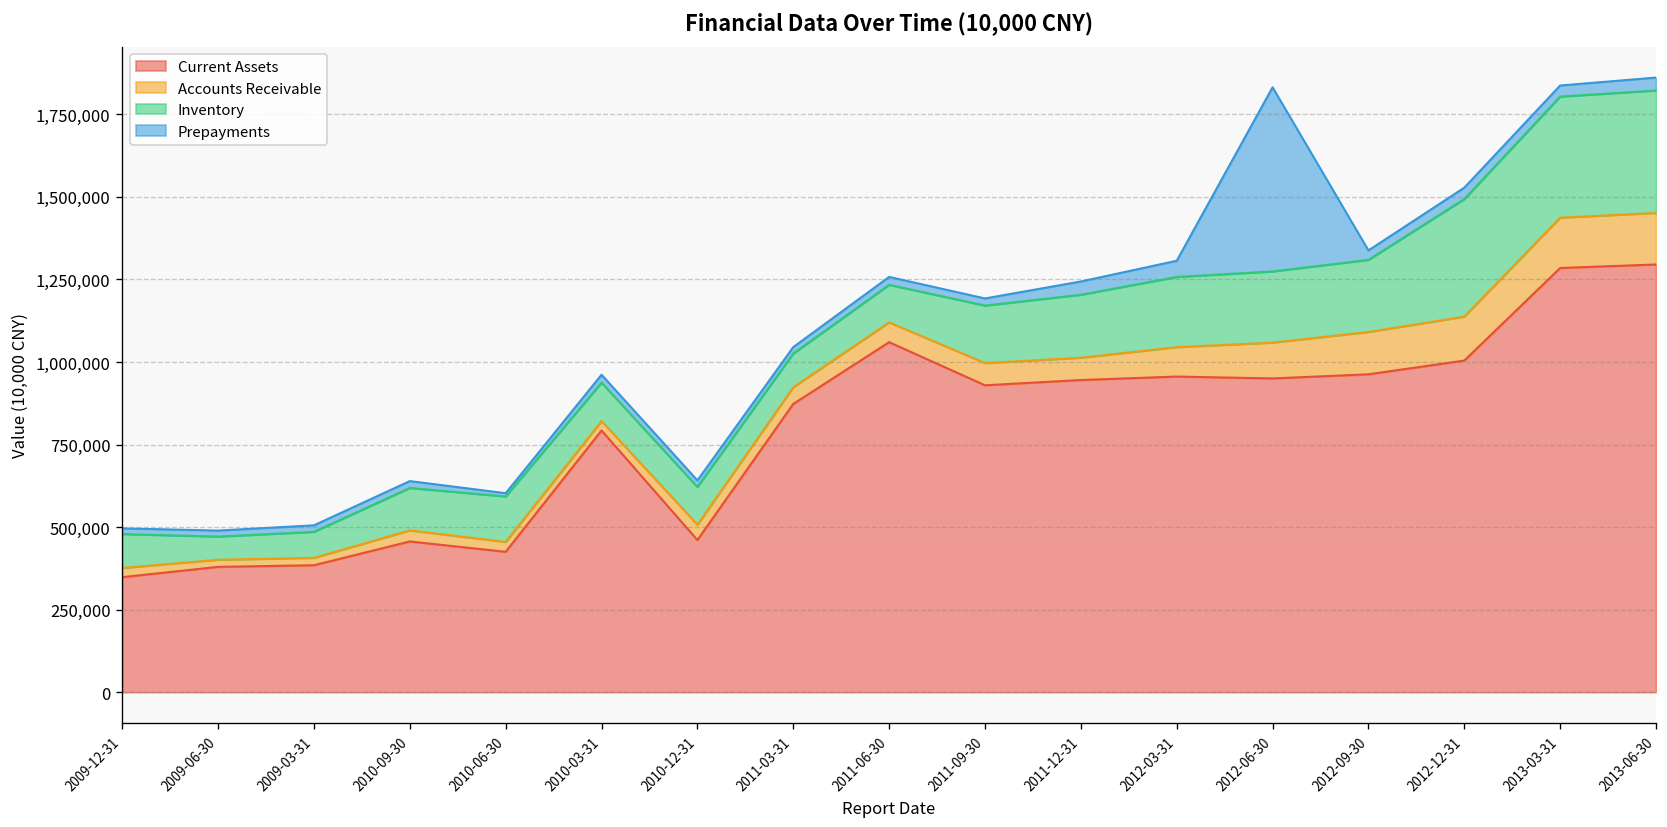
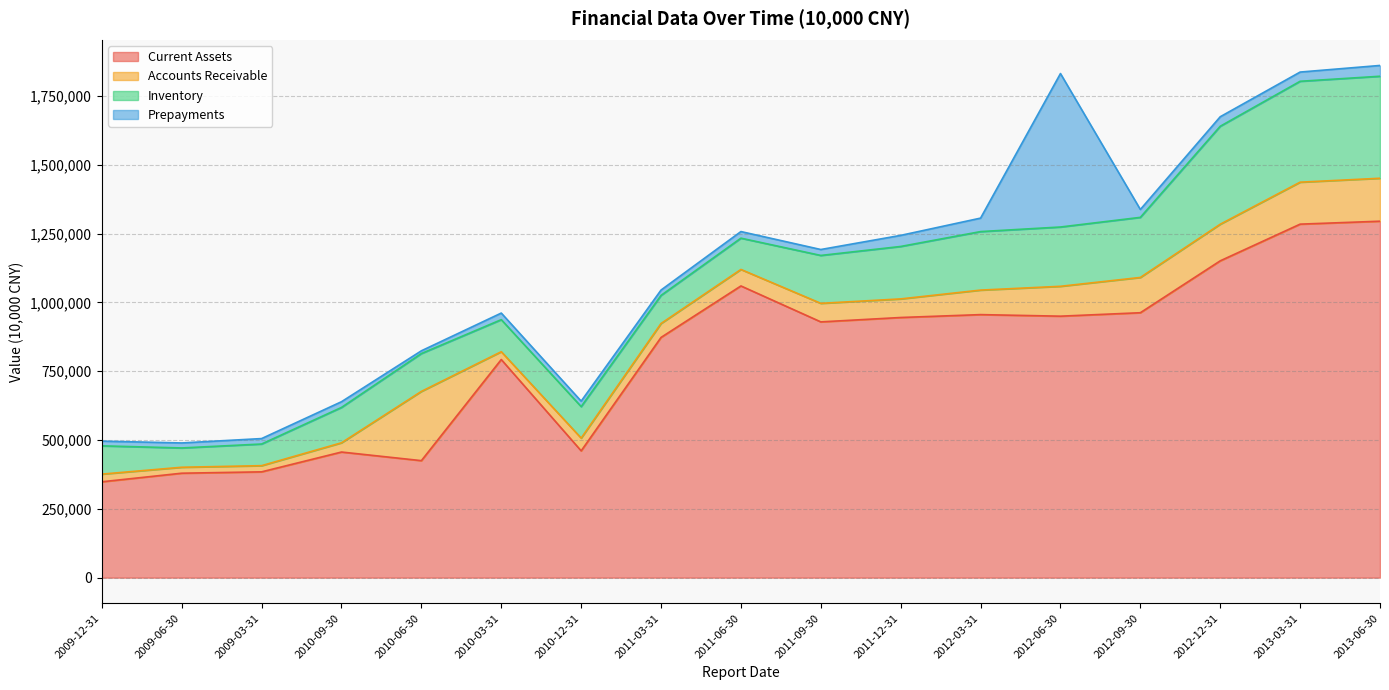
Accounts Receivable, 2010-06-30: 30,000 -> 250,000
Current Assets, 2012-12-31: 1,000,000 -> 1,150,000
